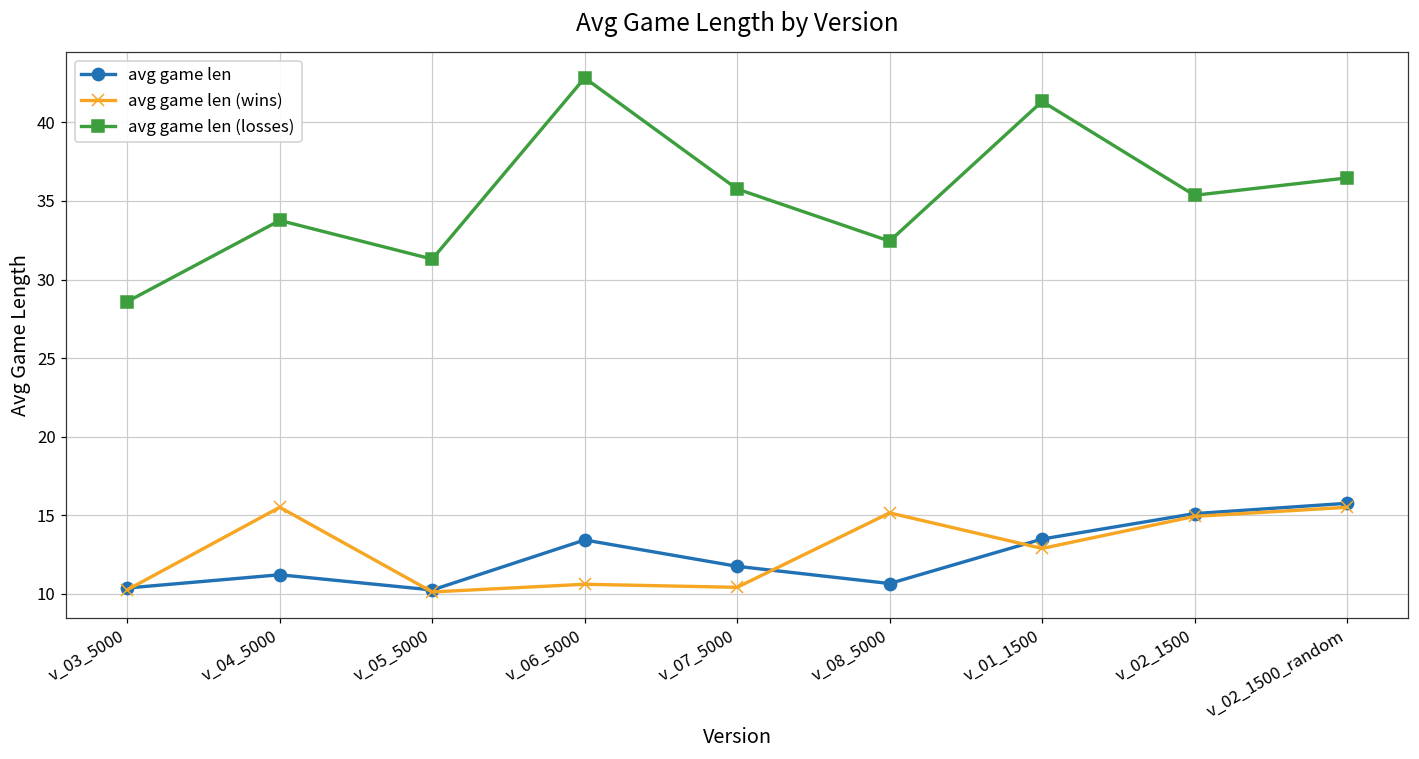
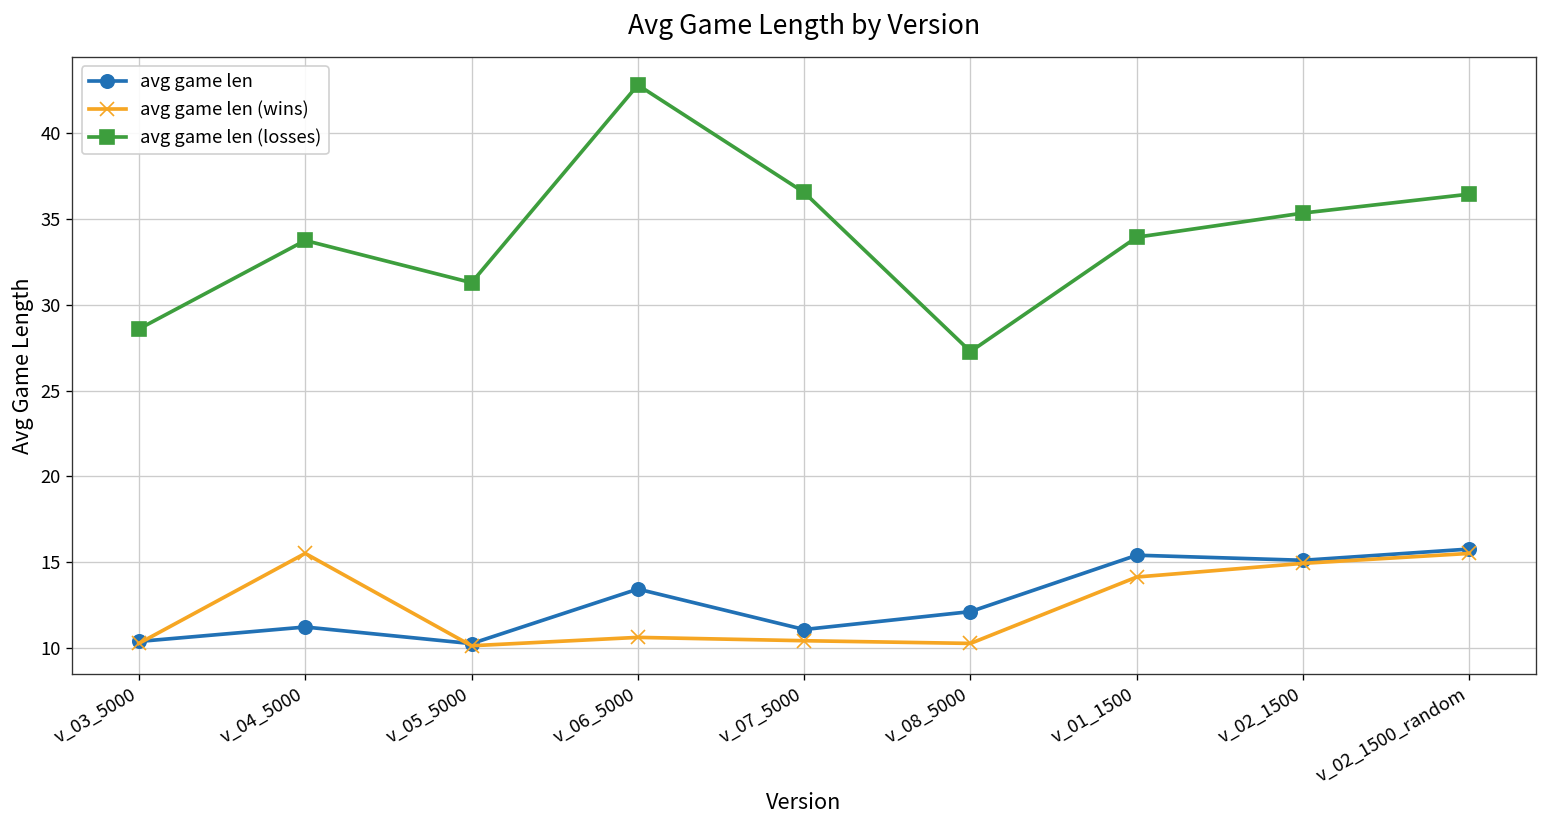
avg game len, v_07_5000: 11.8 -> 11.1
avg game len (losses), v_07_5000: 35.8 -> 36.6
avg game len, v_08_5000: 10.7 -> 12.1
avg game len (wins), v_08_5000: 15.2 -> 10.3
avg game len (losses), v_08_5000: 32.4 -> 27.3
avg game len, v_01_1500: 13.5 -> 15.4
avg game len (wins), v_01_1500: 12.9 -> 14.1
avg game len (losses), v_01_1500: 41.3 -> 34.0
